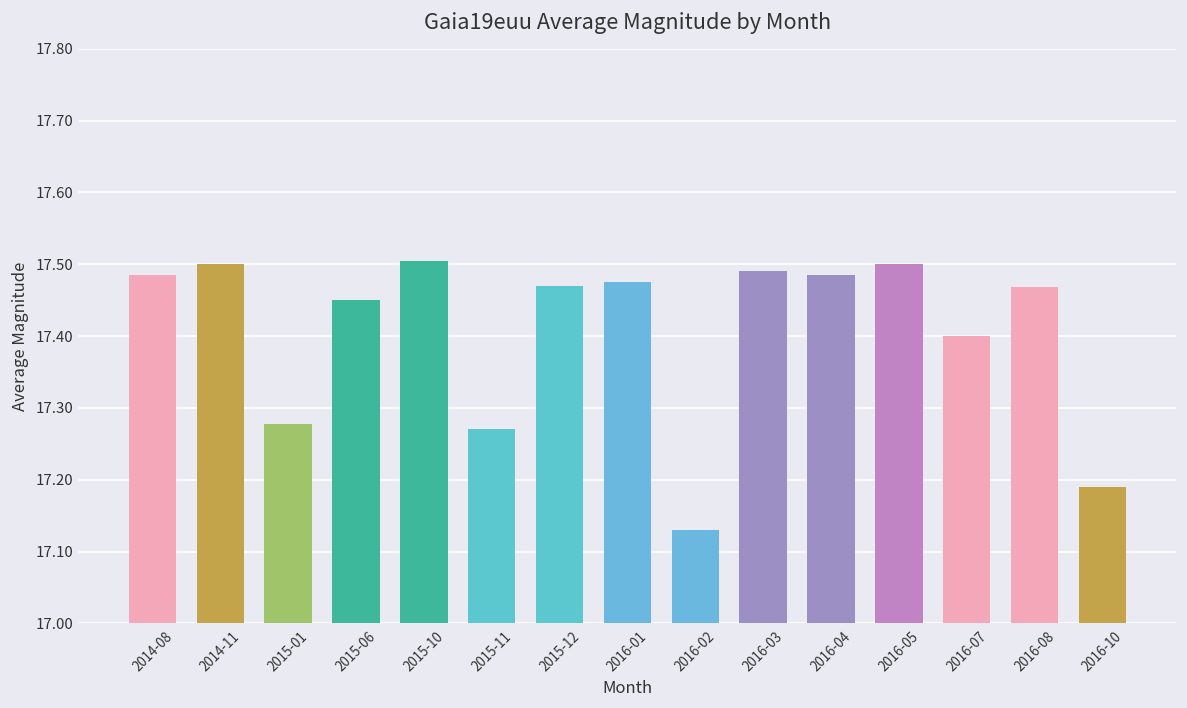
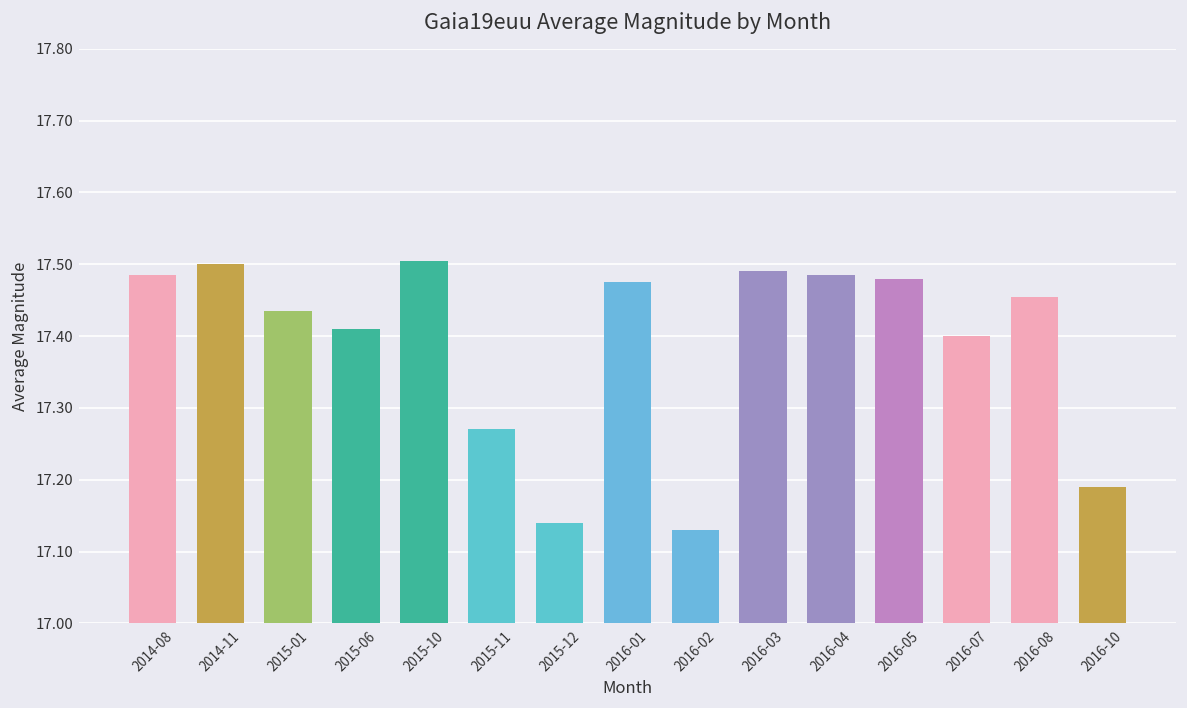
2015-01: 17.28 -> 17.44
2015-06: 17.45 -> 17.41
2015-12: 17.47 -> 17.14
2016-05: 17.50 -> 17.48
2016-08: 17.47 -> 17.46
